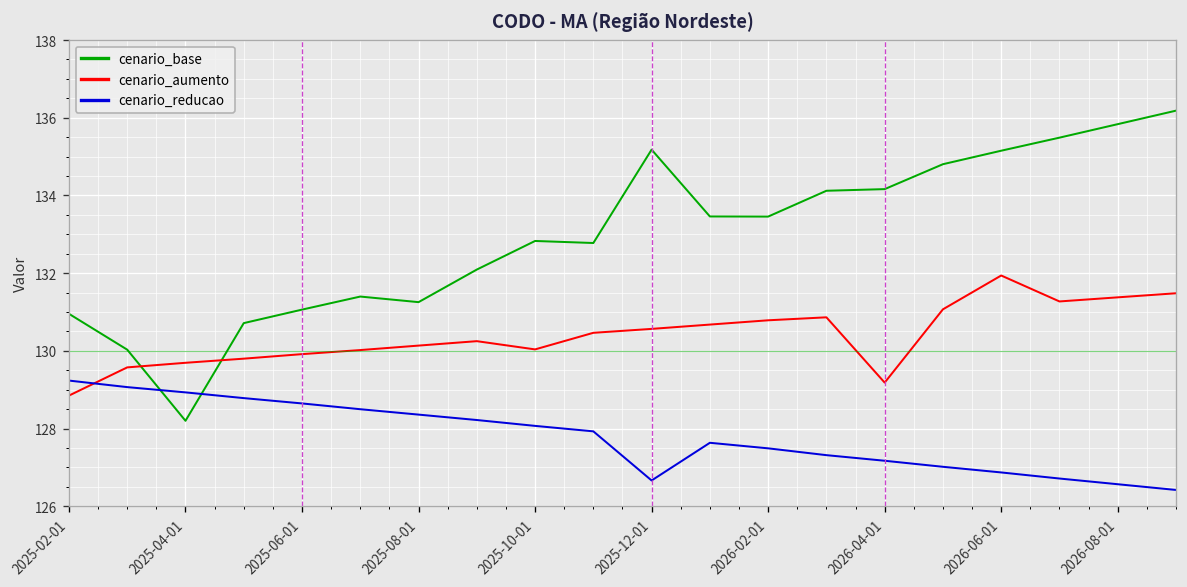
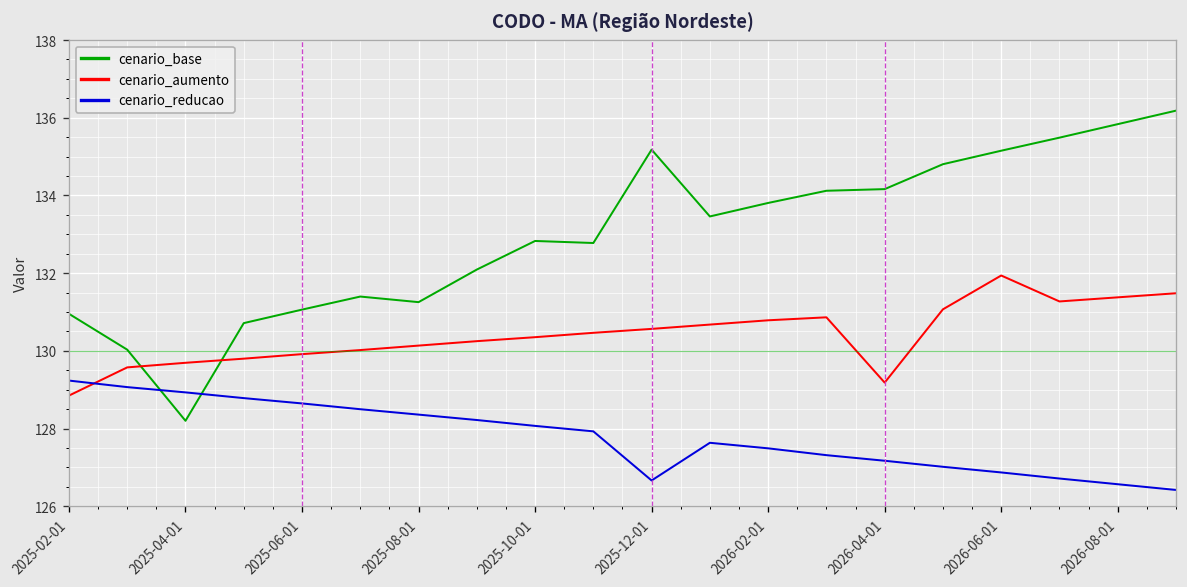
cenario_aumento, 2025-10-01: 130.0 -> 130.4
cenario_base, 2026-02-01: 133.5 -> 133.8
